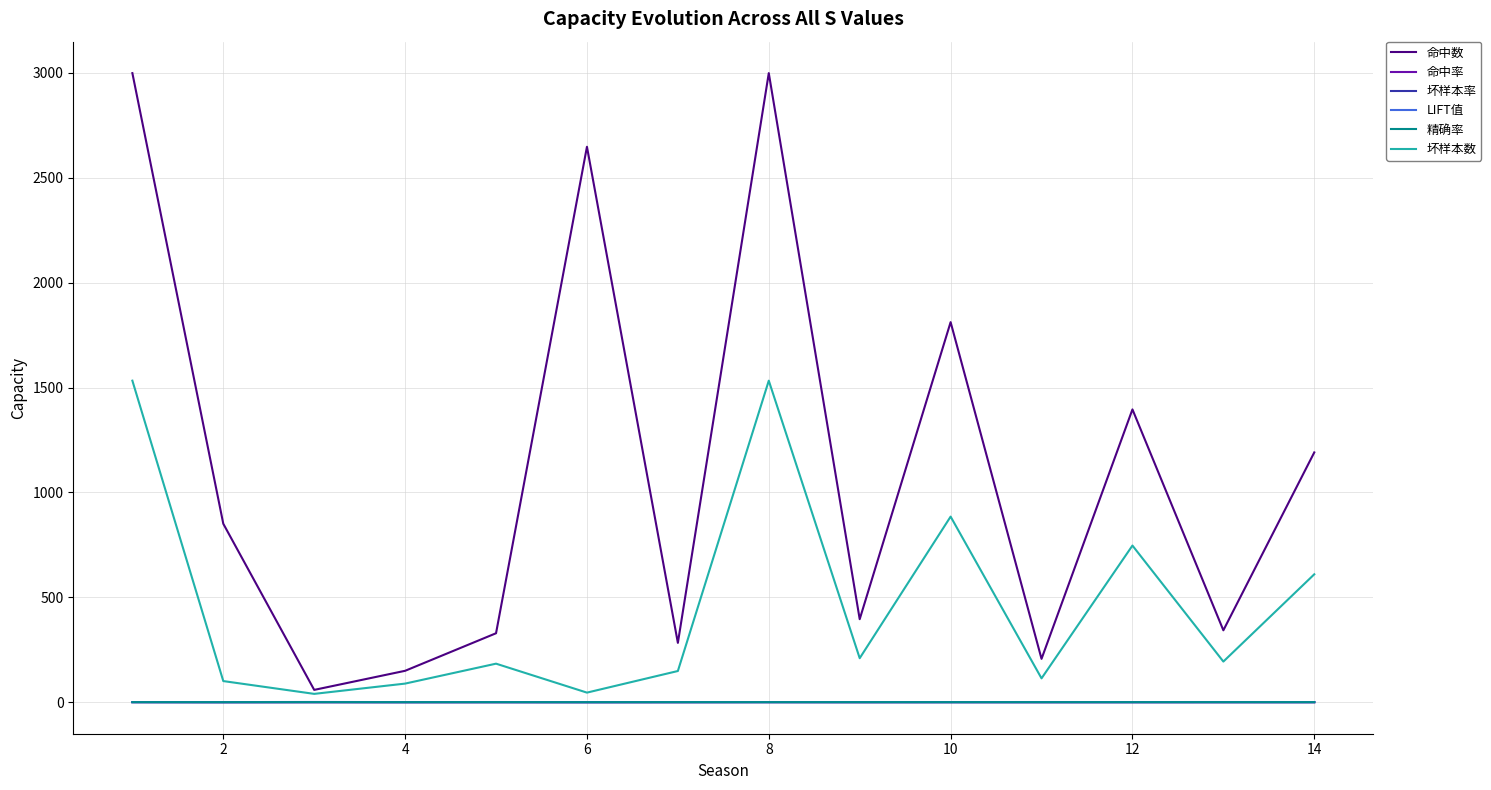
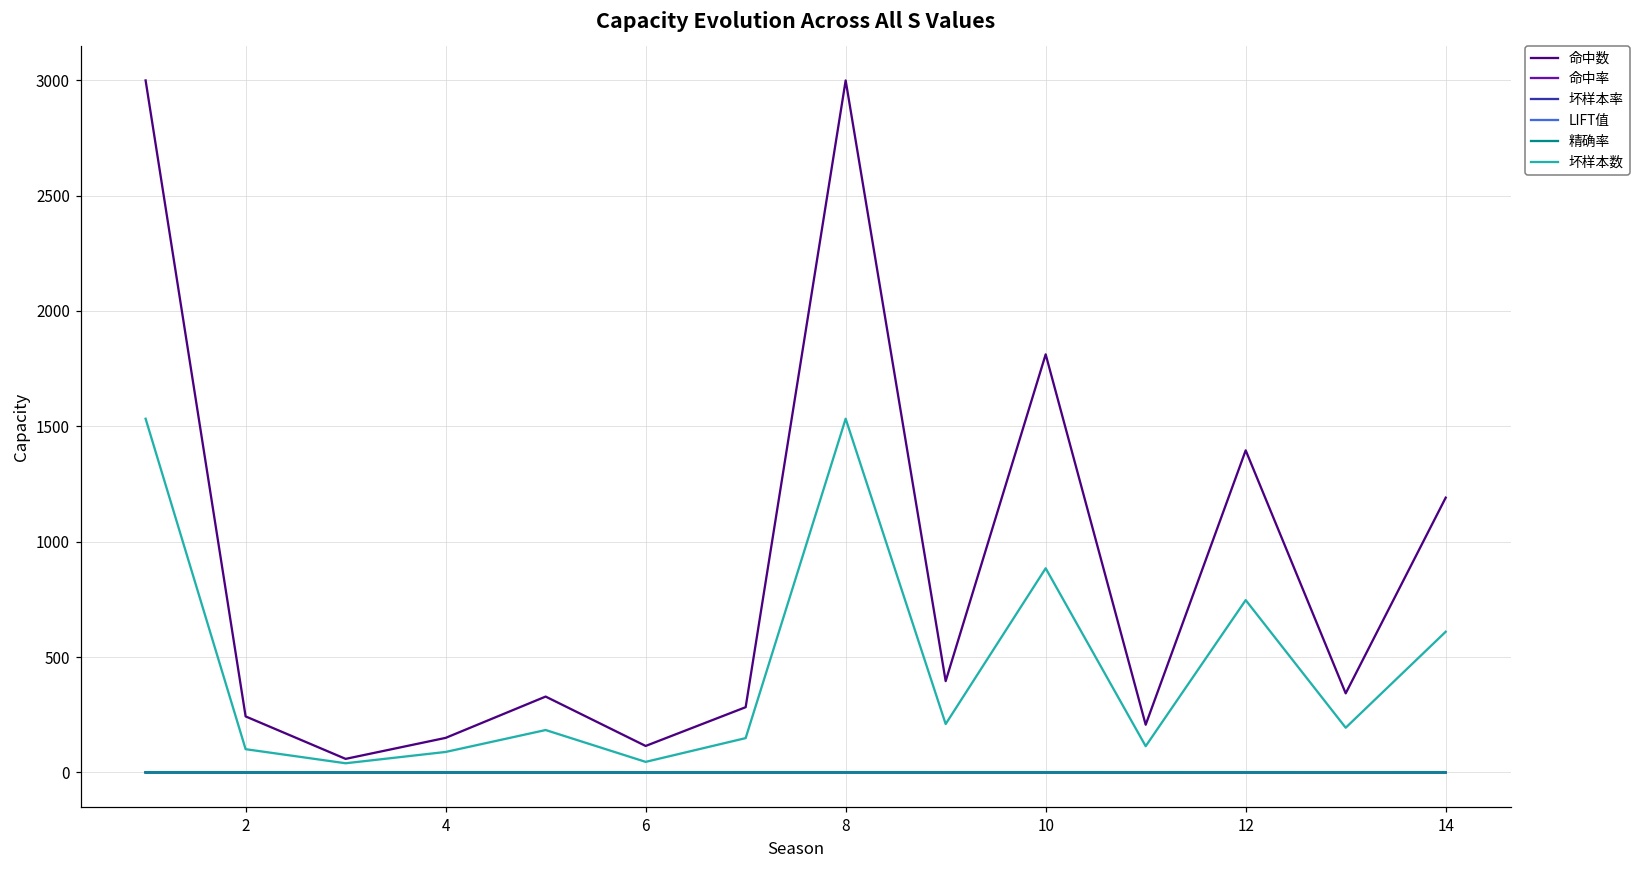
命中数, 2: 850 -> 240
命中数, 6: 2650 -> 120
